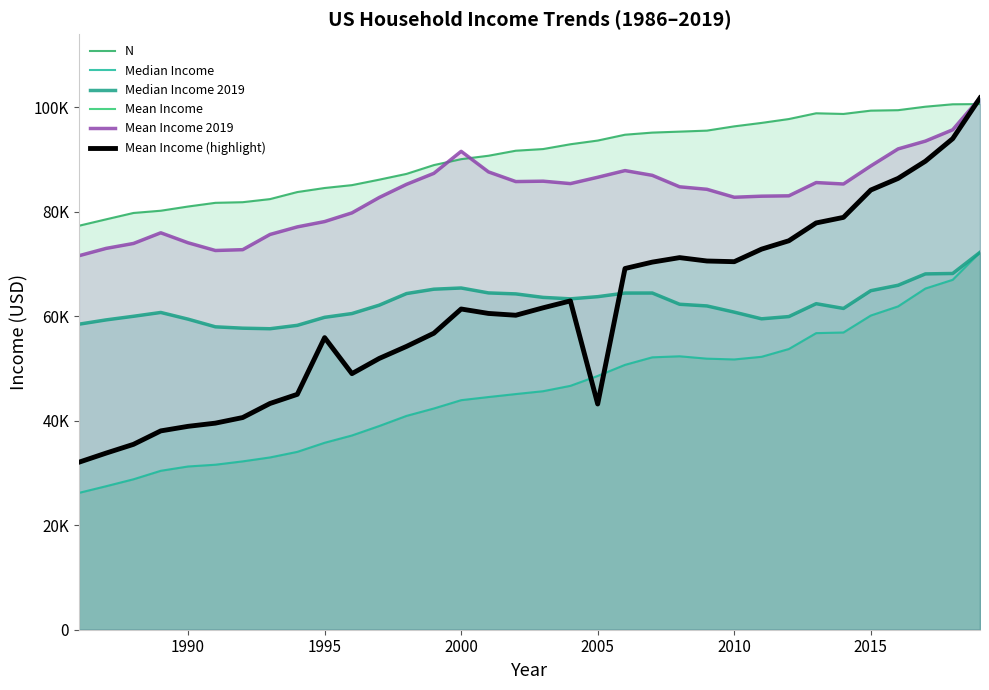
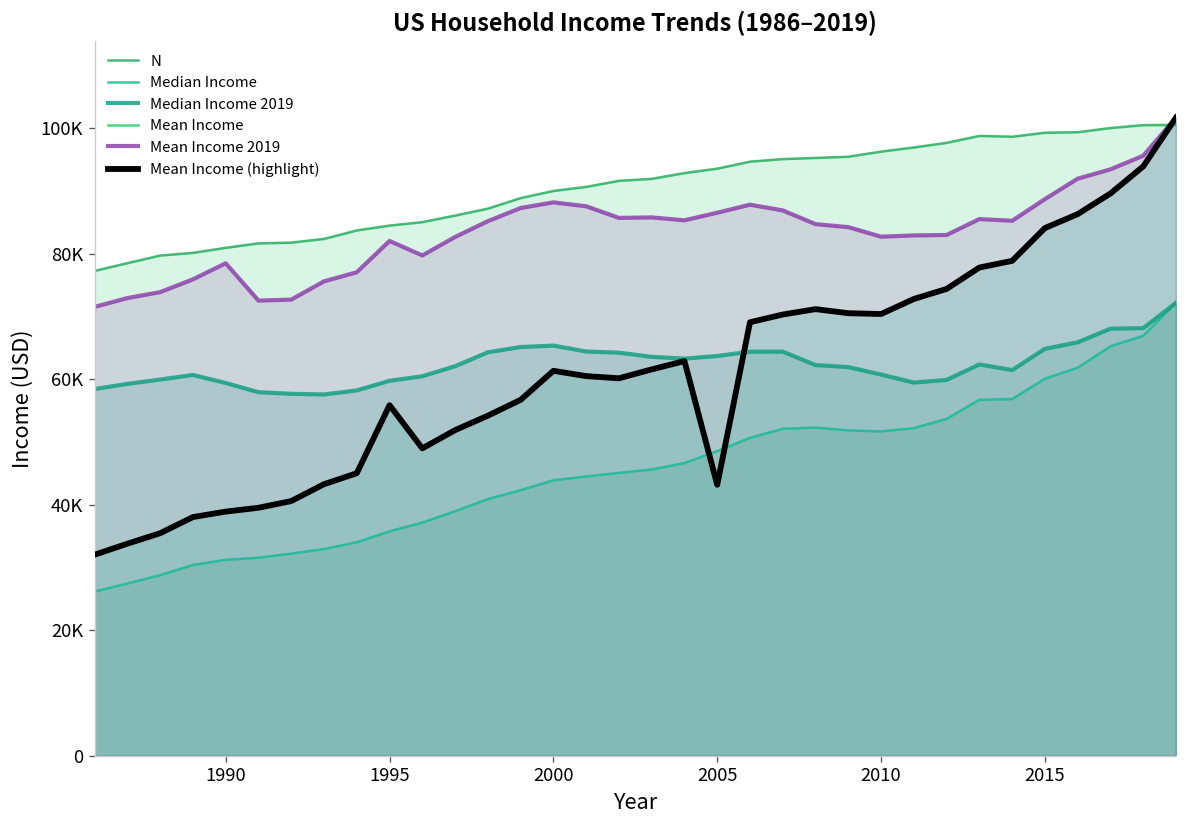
Mean Income 2019, 1990: 74000 -> 79000
Mean Income 2019, 1995: 78000 -> 82000
Mean Income 2019, 2000: 92000 -> 88000
